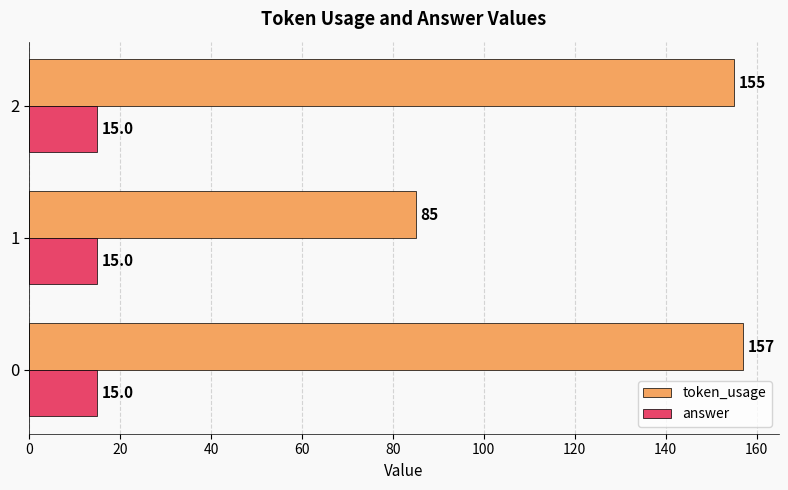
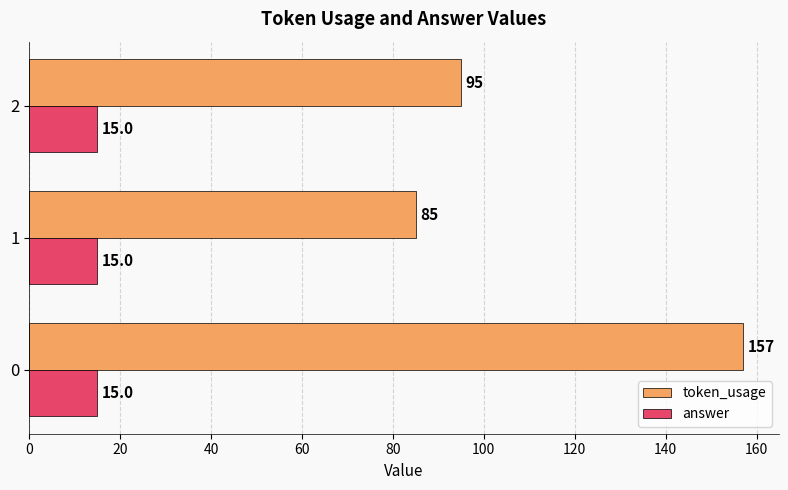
token_usage, 2: 155 -> 95
